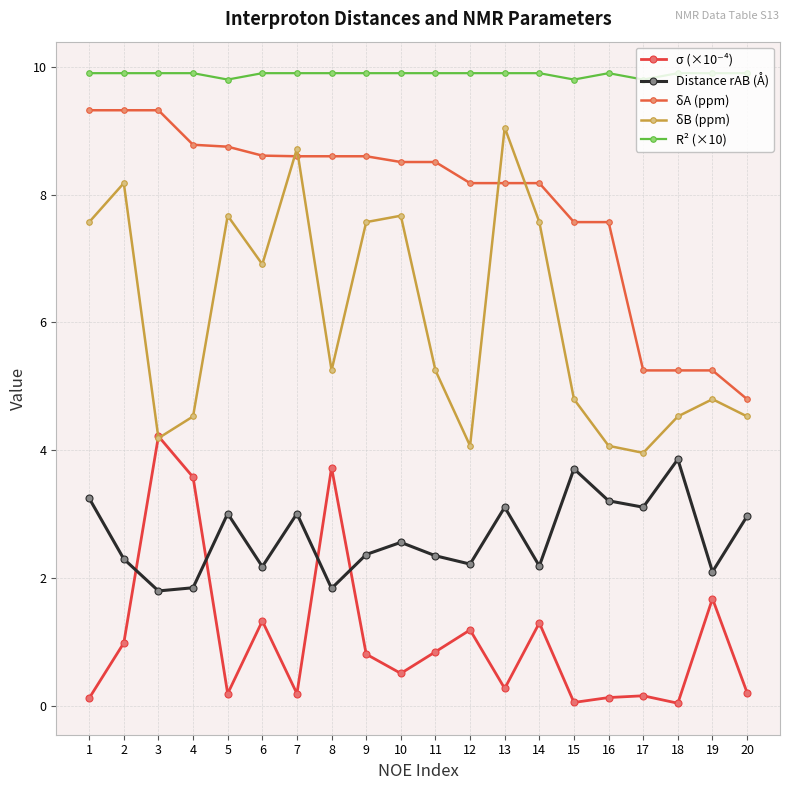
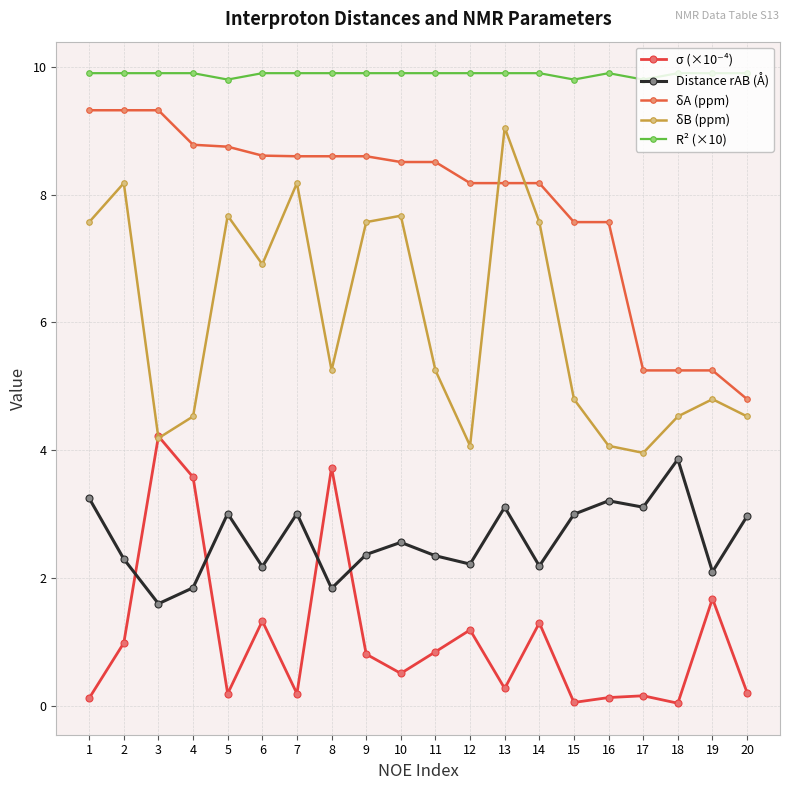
Distance rAB (Å), 3: 1.8 -> 1.6
δB (ppm), 7: 8.7 -> 8.2
Distance rAB (Å), 15: 3.7 -> 3.0
